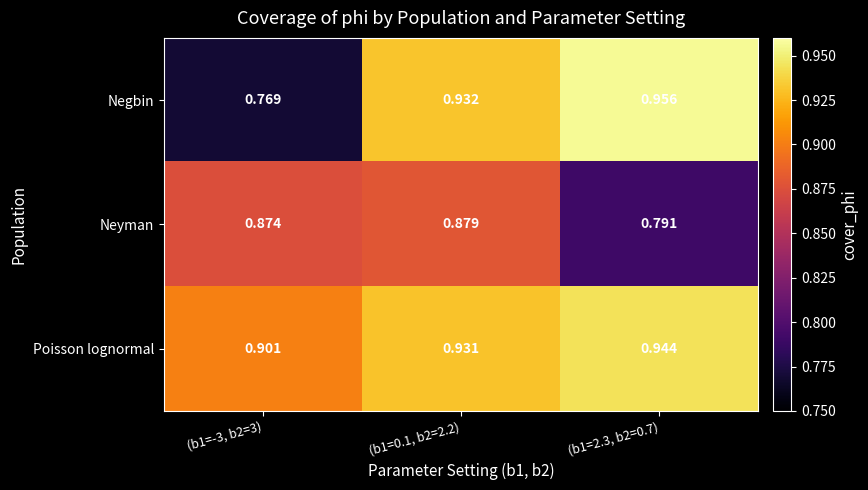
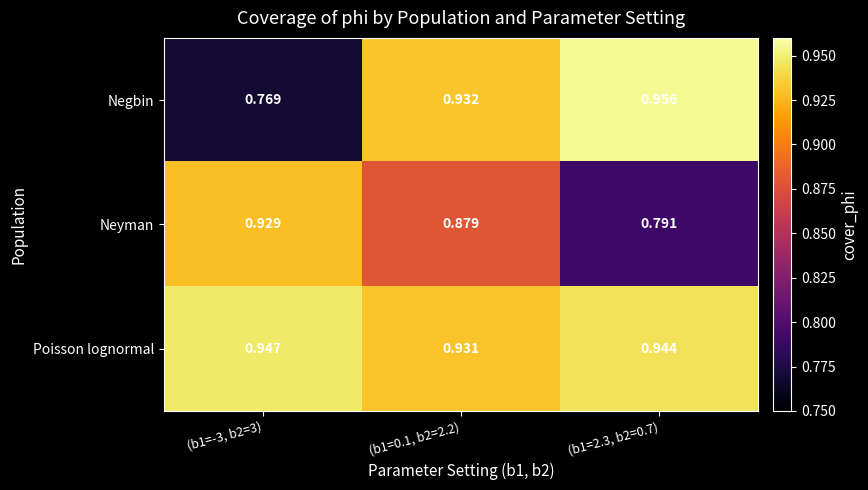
Neyman, (b1=-3, b2=3): 0.874 -> 0.929
Poisson lognormal, (b1=-3, b2=3): 0.901 -> 0.947
